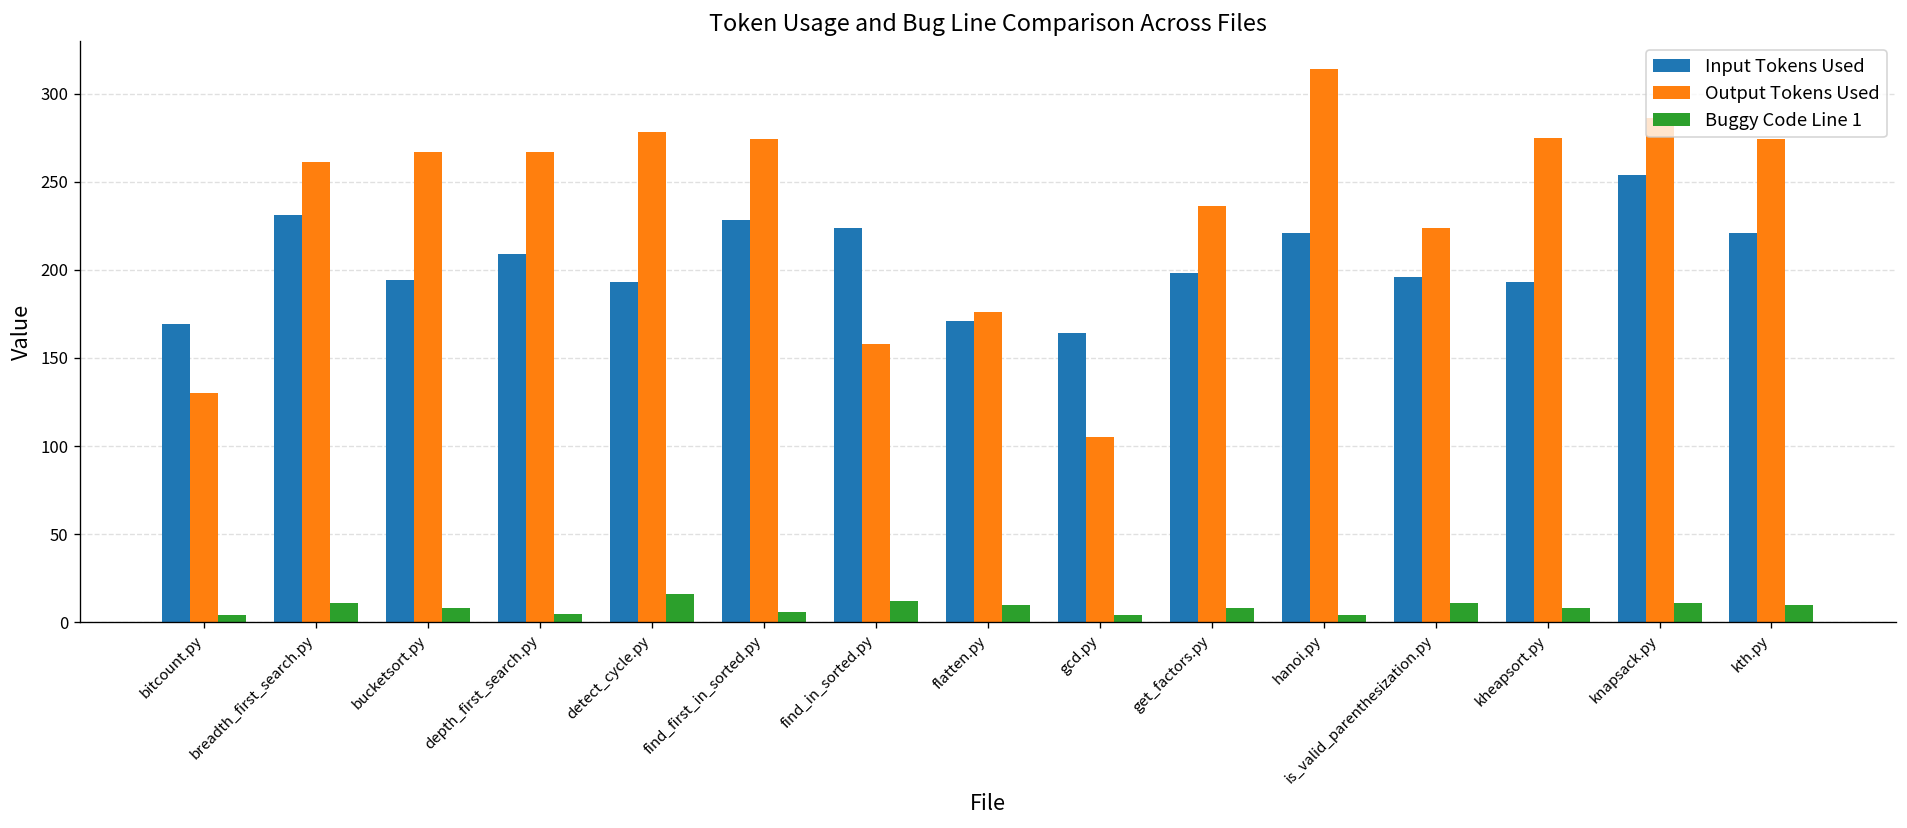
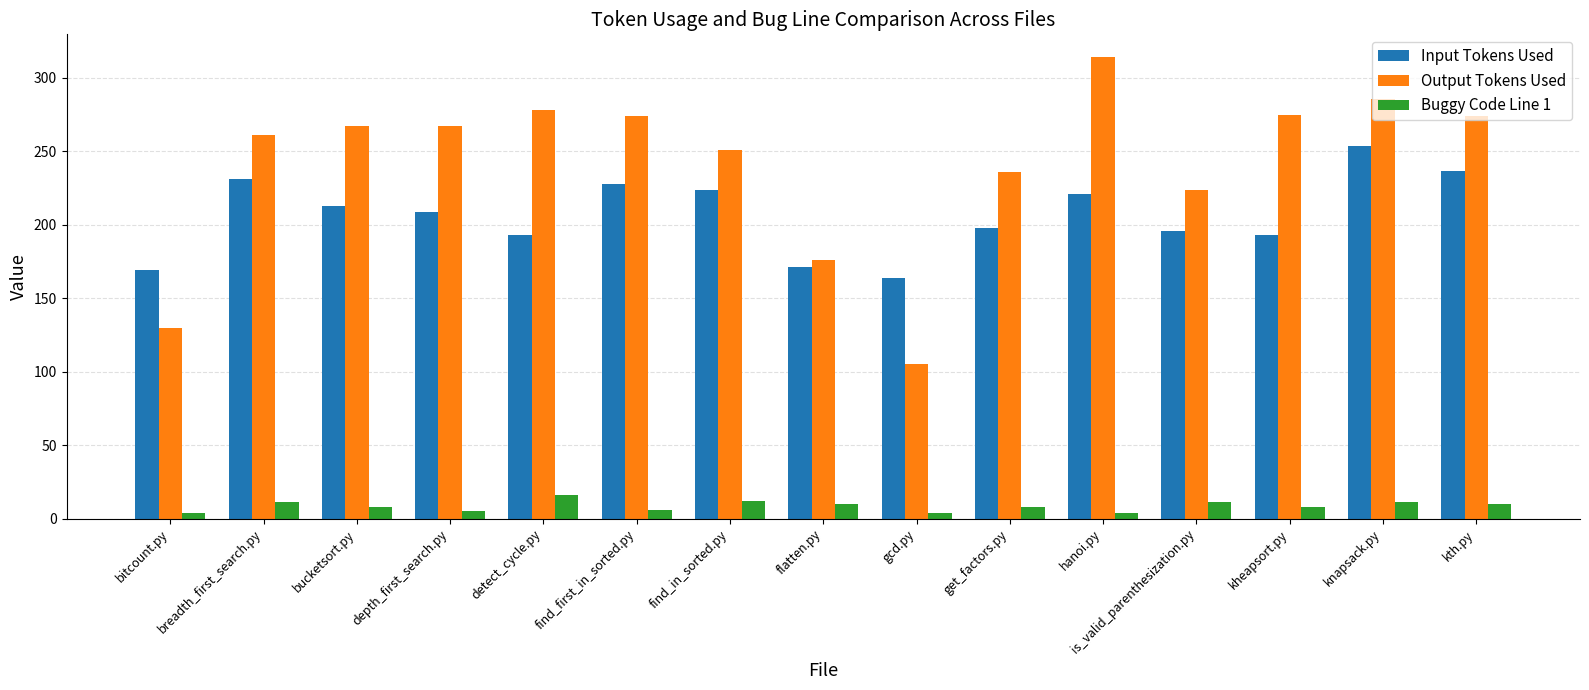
Input Tokens Used, bucketsort.py: 194 -> 213
Output Tokens Used, find_in_sorted.py: 158 -> 251
Input Tokens Used, kth.py: 221 -> 237
